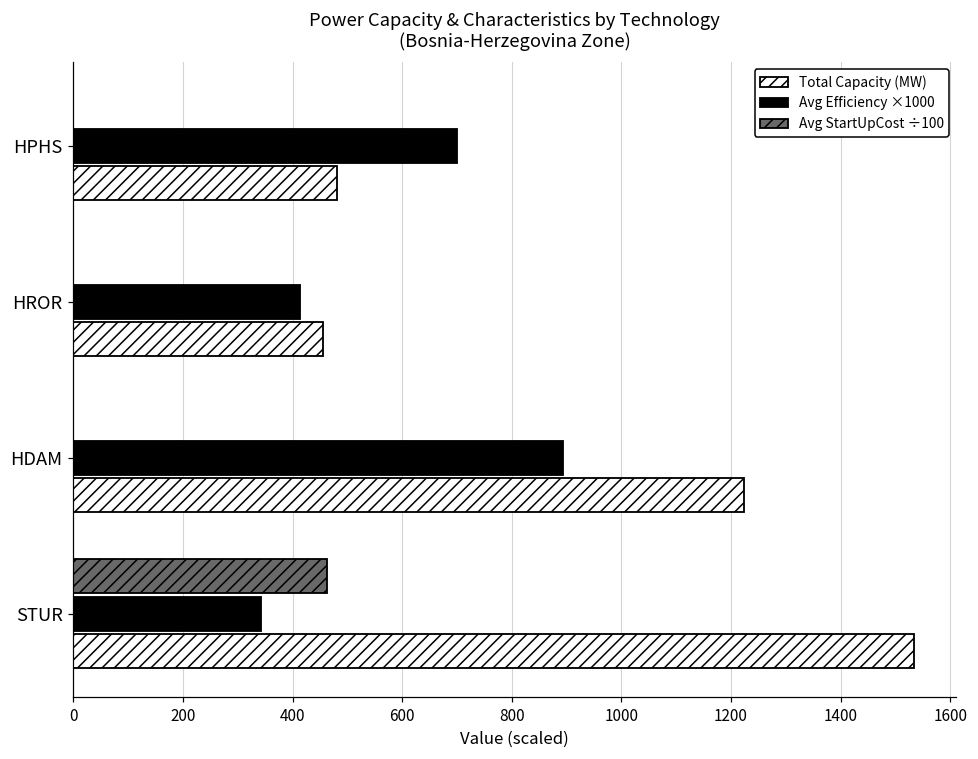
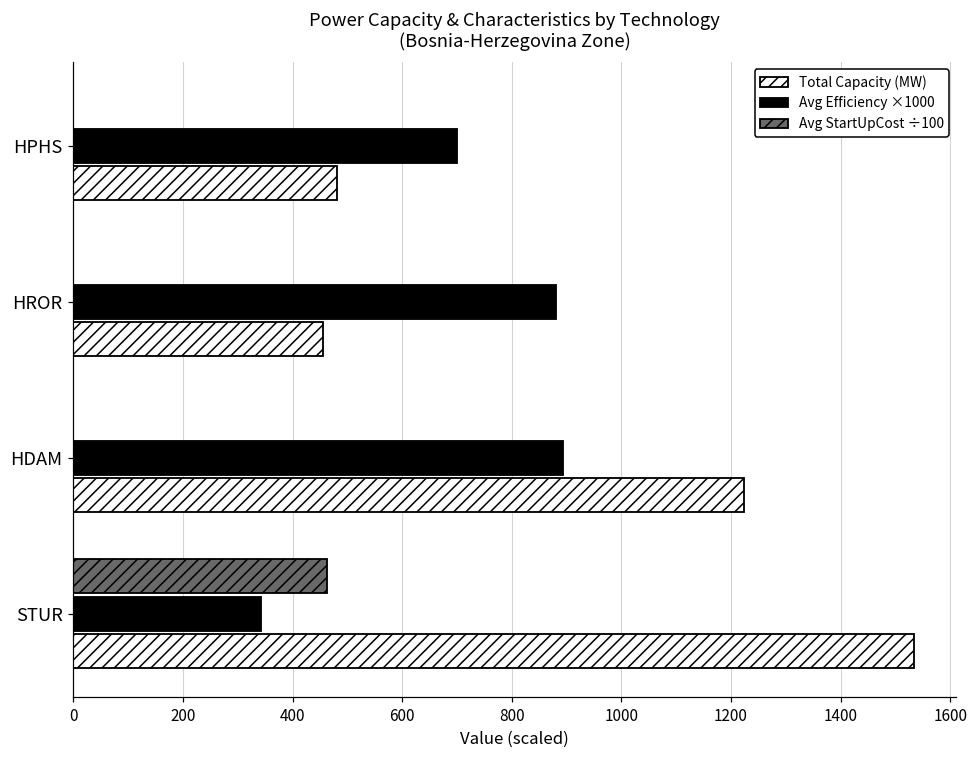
Avg Efficiency ×1000, HROR: 410 -> 880
